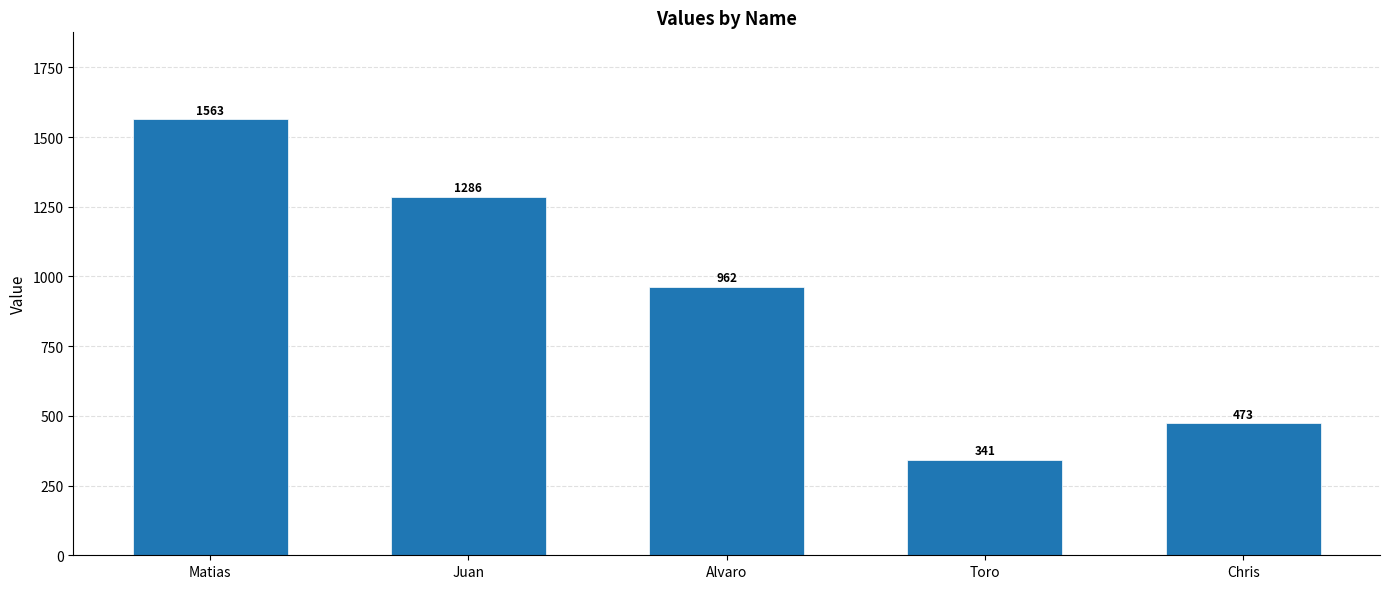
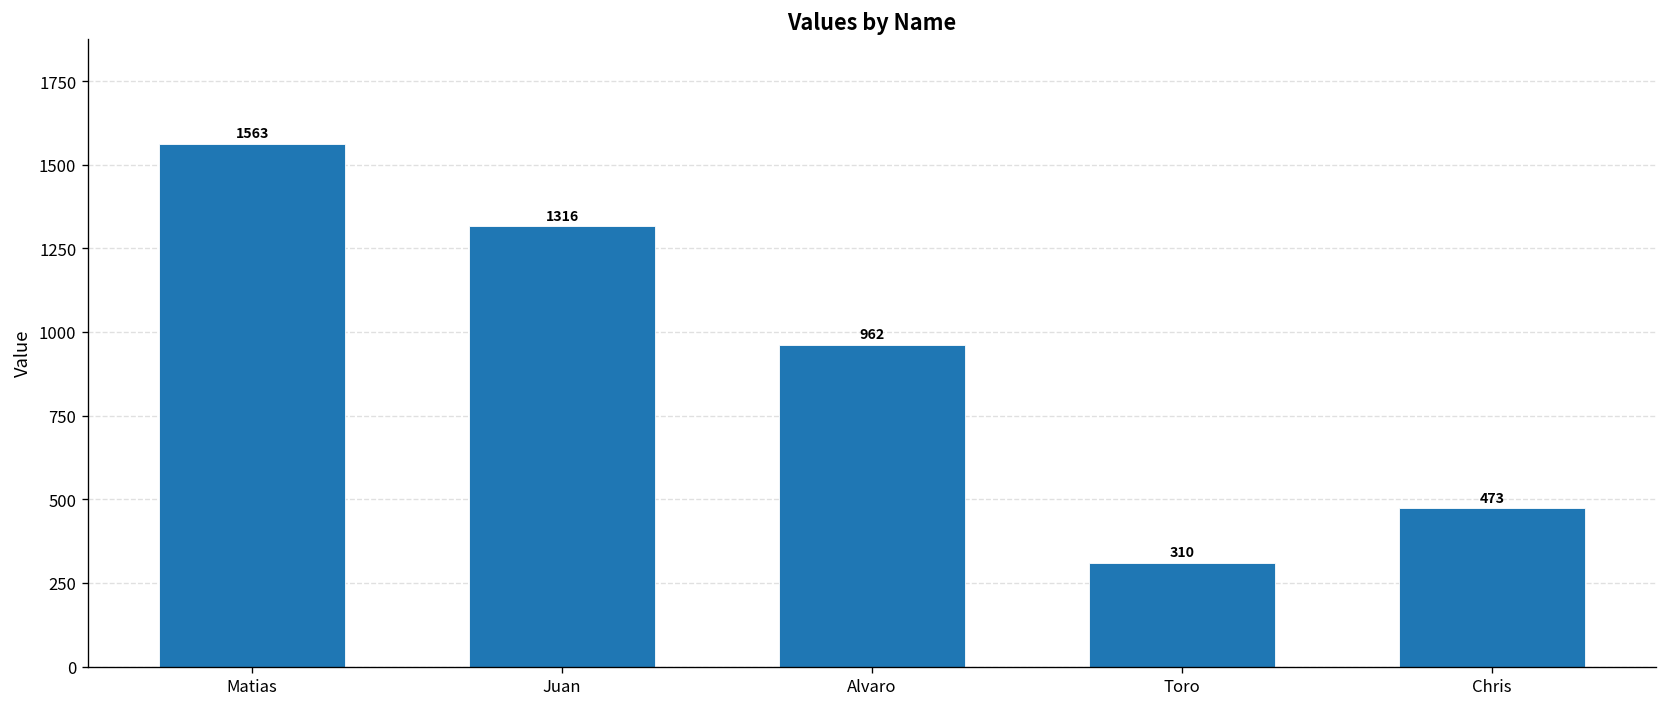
Juan: 1286 -> 1316
Toro: 341 -> 310
